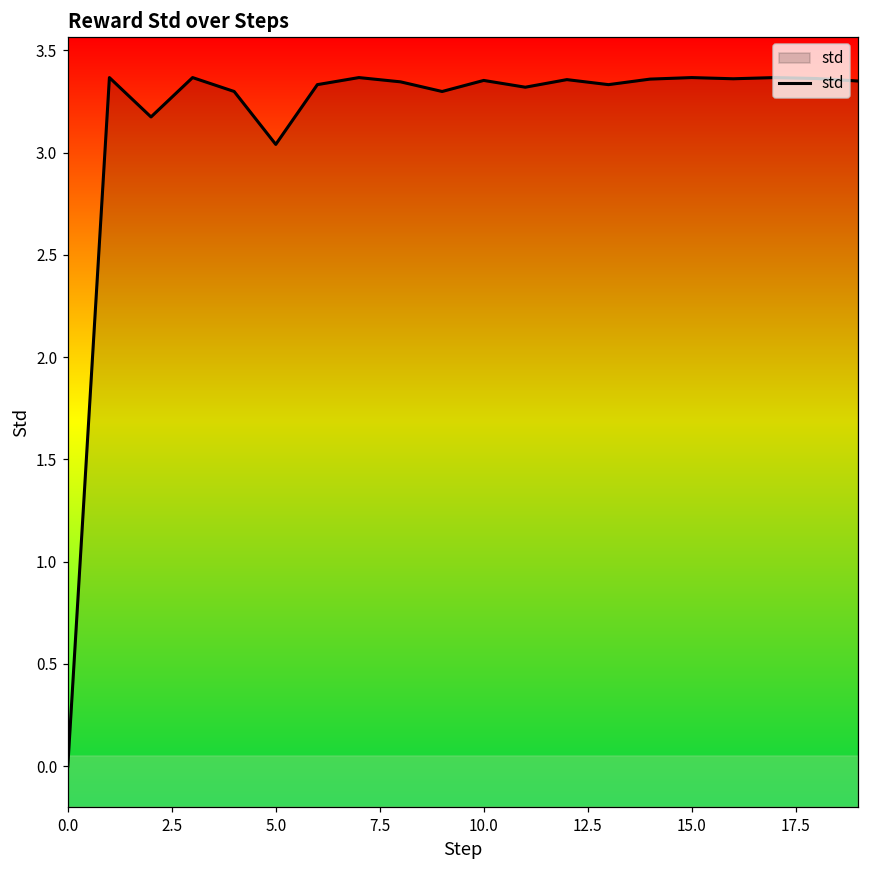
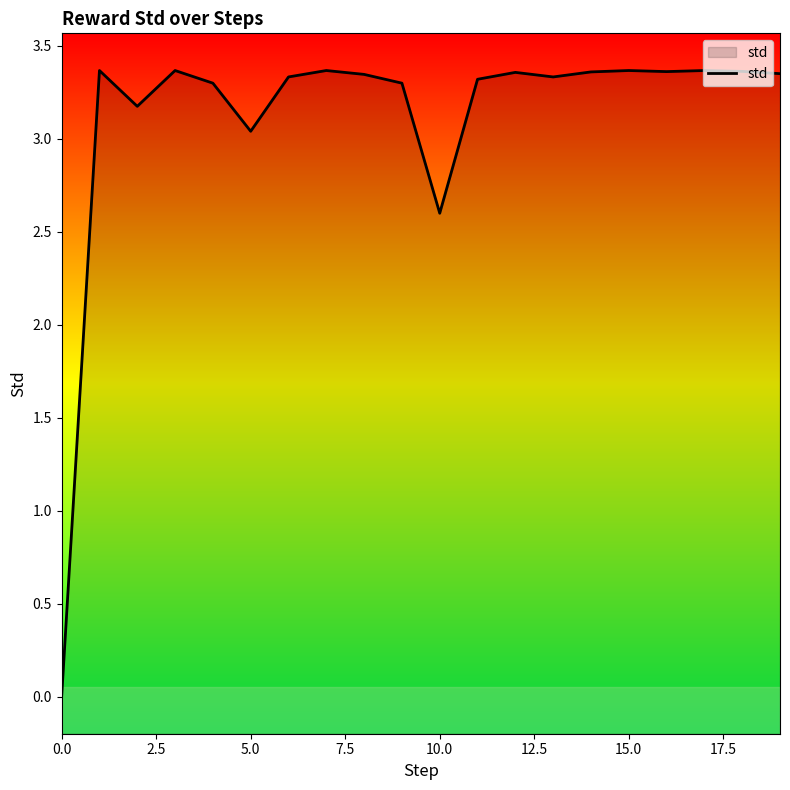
10.0: 3.35 -> 2.60
